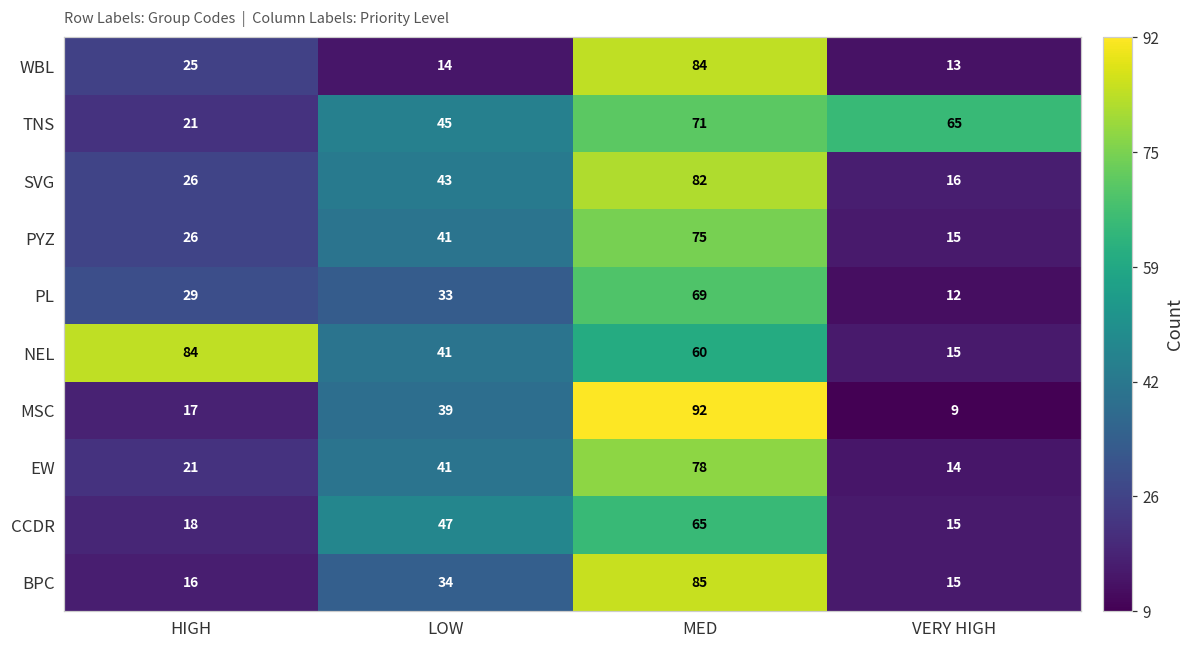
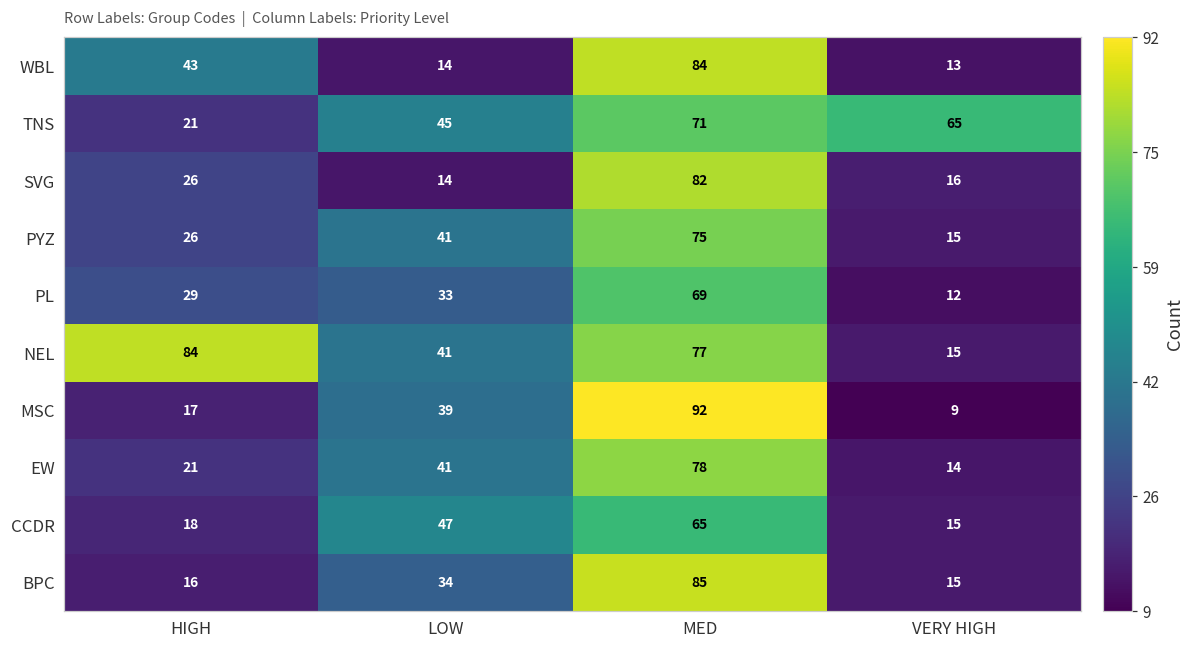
WBL, HIGH: 25 -> 43
SVG, LOW: 43 -> 14
NEL, MED: 60 -> 77
